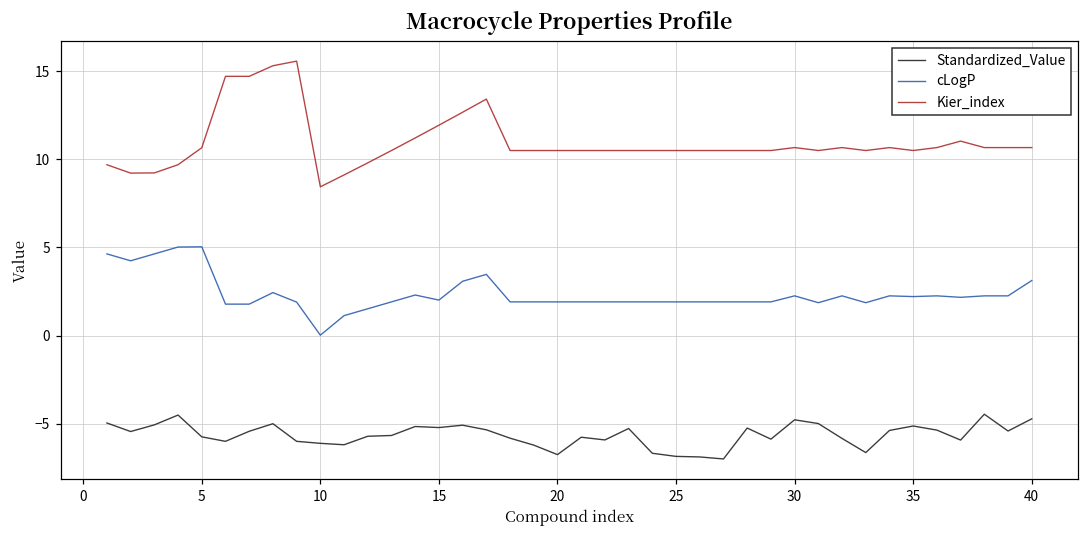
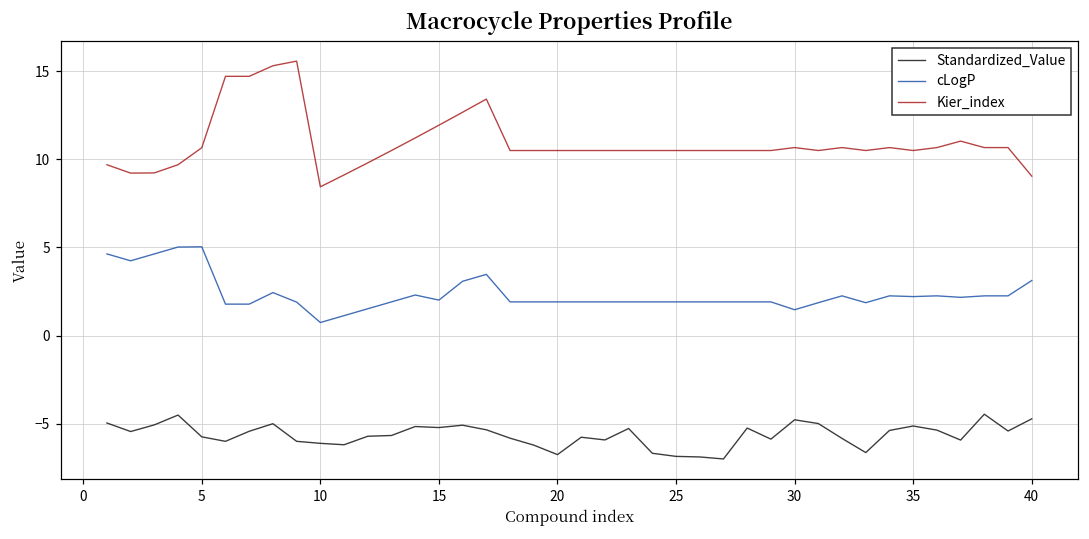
cLogP, 10: 0.0 -> 0.7
cLogP, 30: 2.3 -> 1.5
Kier_index, 40: 10.7 -> 9.0
